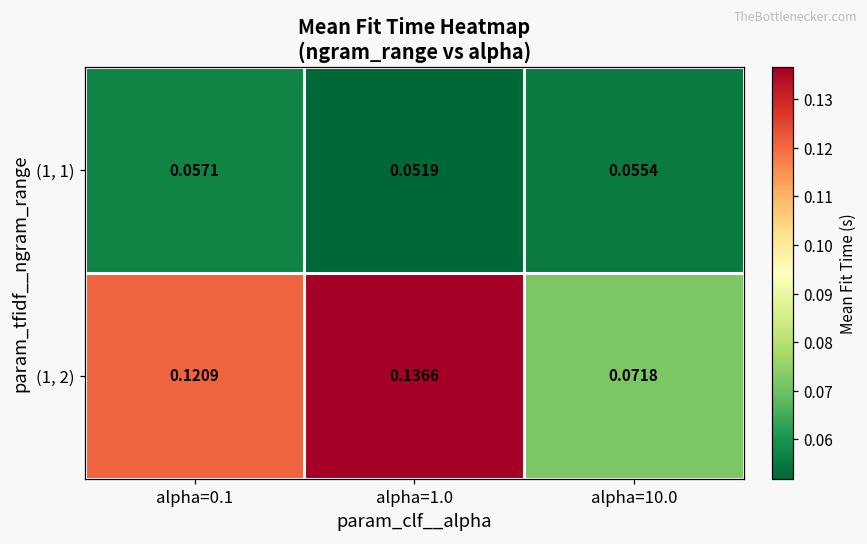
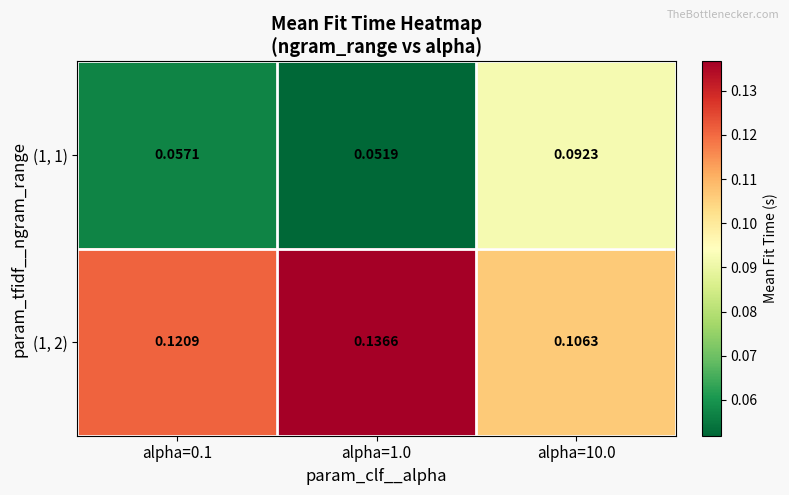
(1, 1), alpha=10.0: 0.0554 -> 0.0923
(1, 2), alpha=10.0: 0.0718 -> 0.1063
